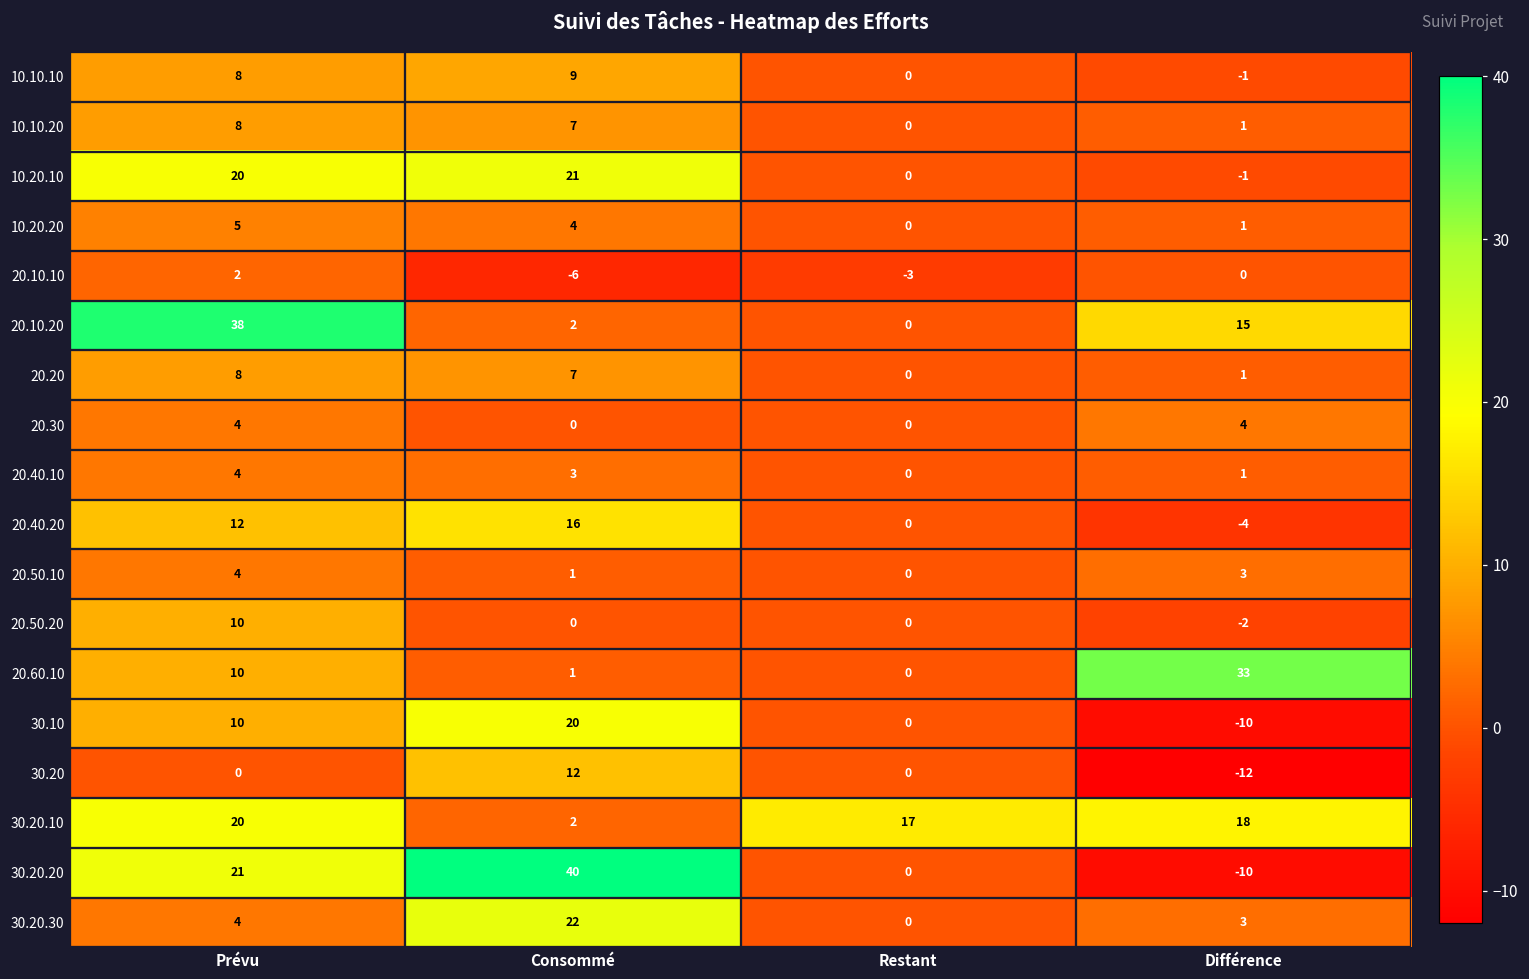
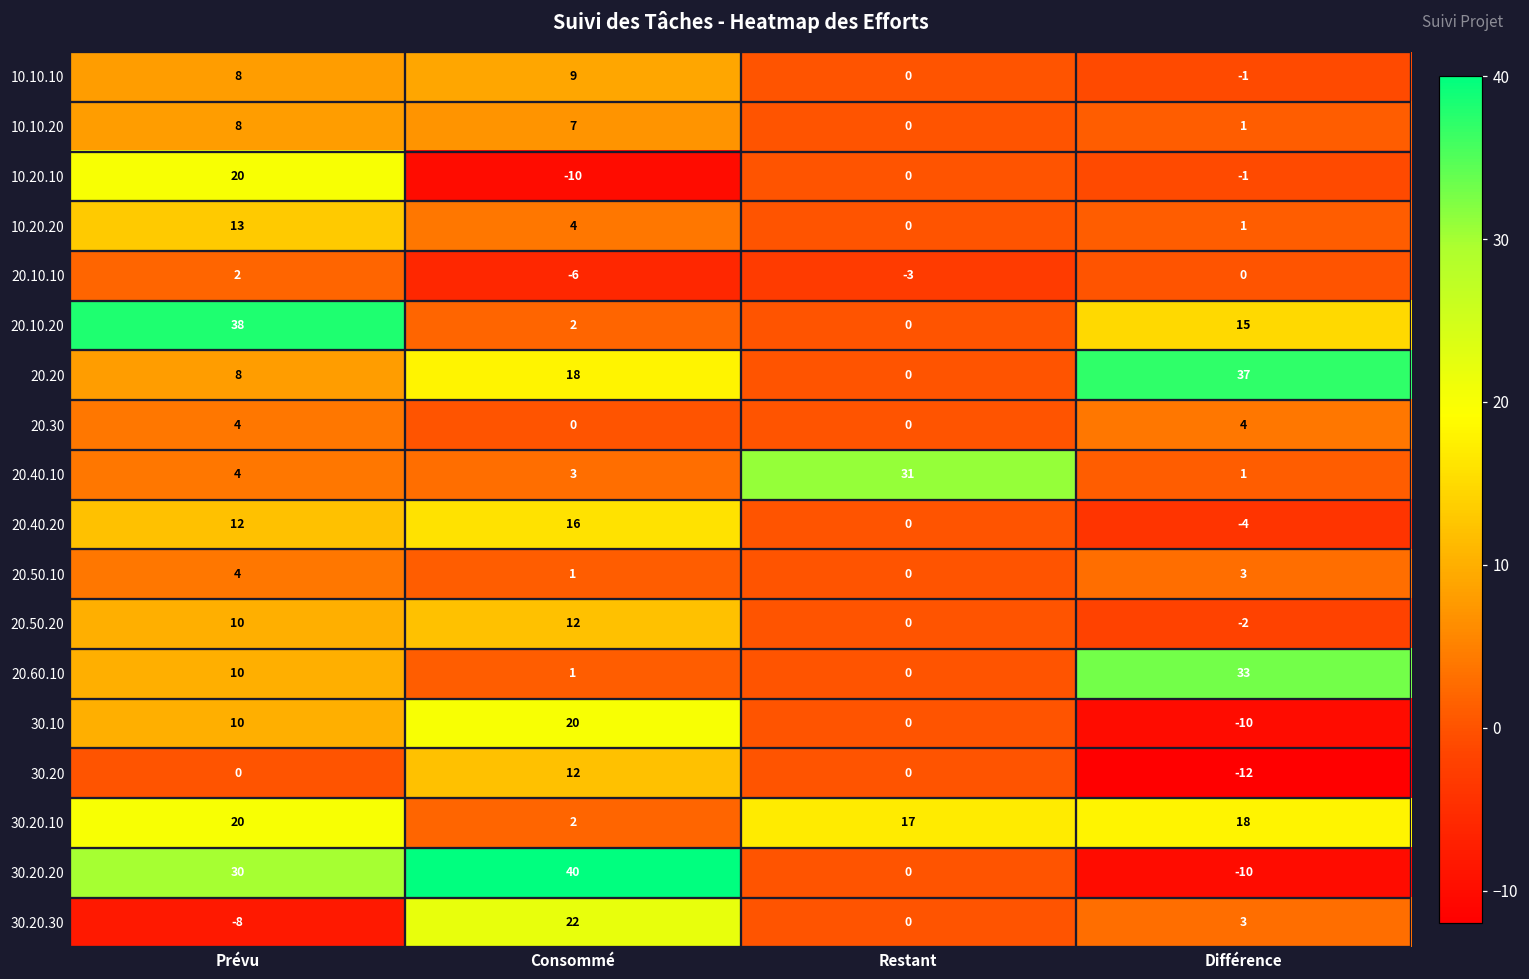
10.20.10, Consommé: 21 -> -10
10.20.20, Prévu: 5 -> 13
20.20, Consommé: 7 -> 18
20.20, Différence: 1 -> 37
20.40.10, Restant: 0 -> 31
20.50.20, Consommé: 0 -> 12
30.20.20, Prévu: 21 -> 30
30.20.30, Prévu: 4 -> -8
